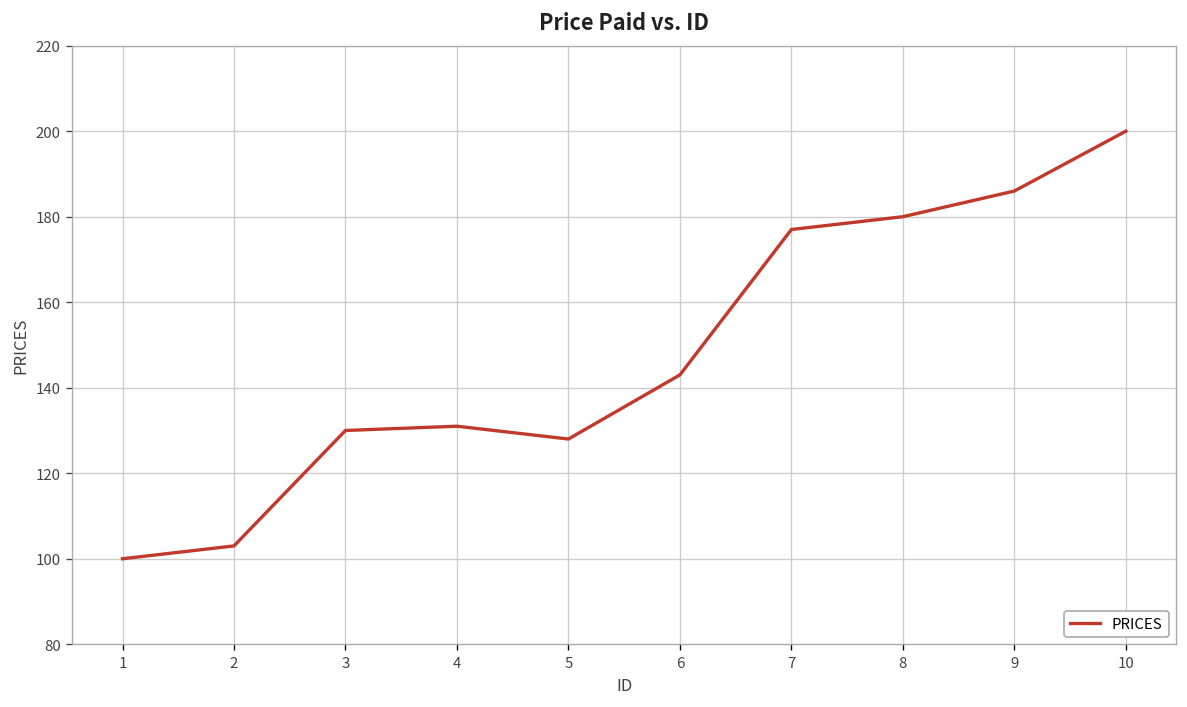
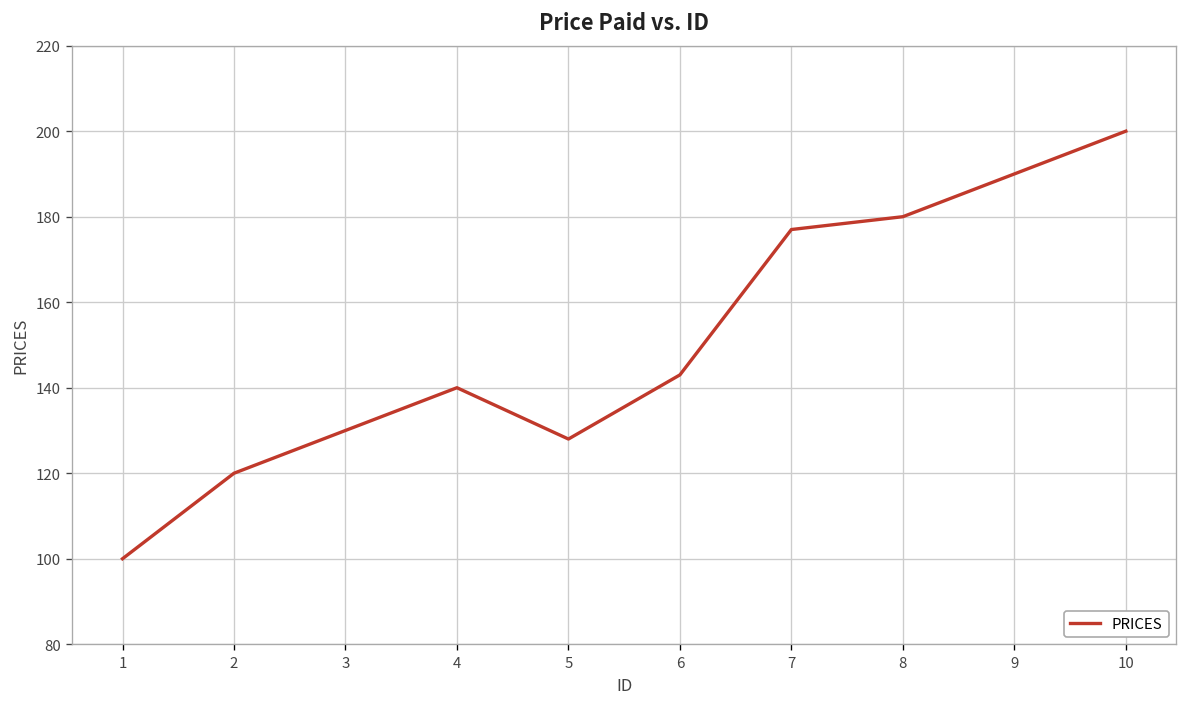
2: 103 -> 120
4: 131 -> 140
9: 186 -> 190
